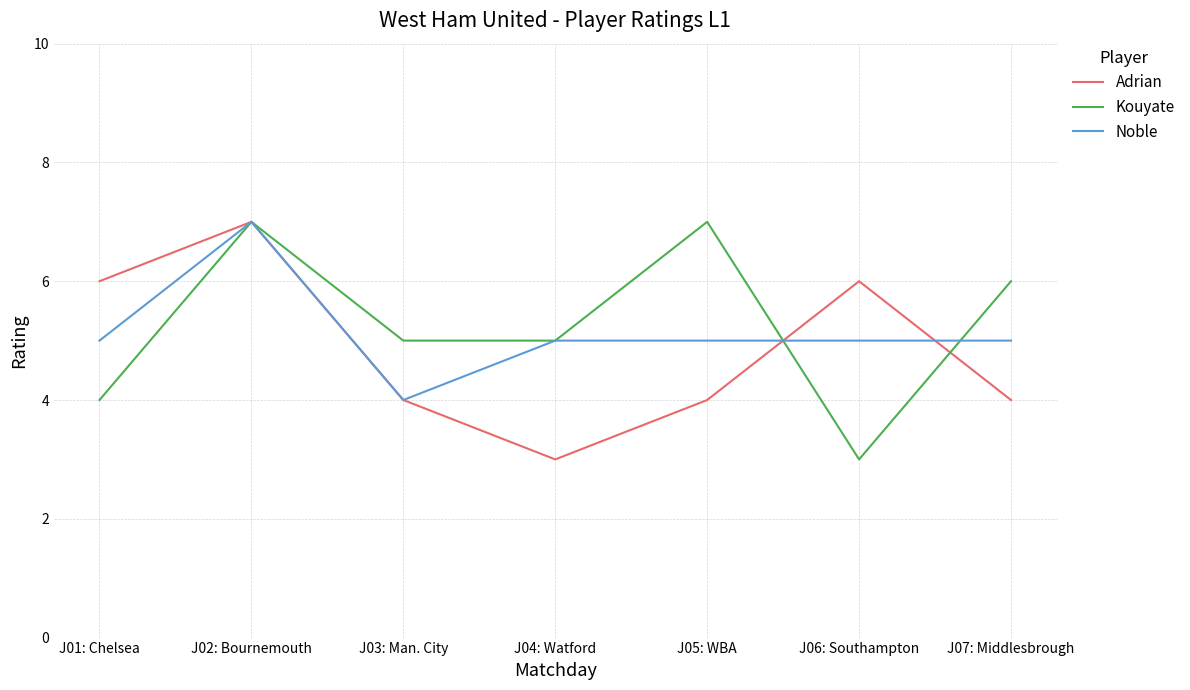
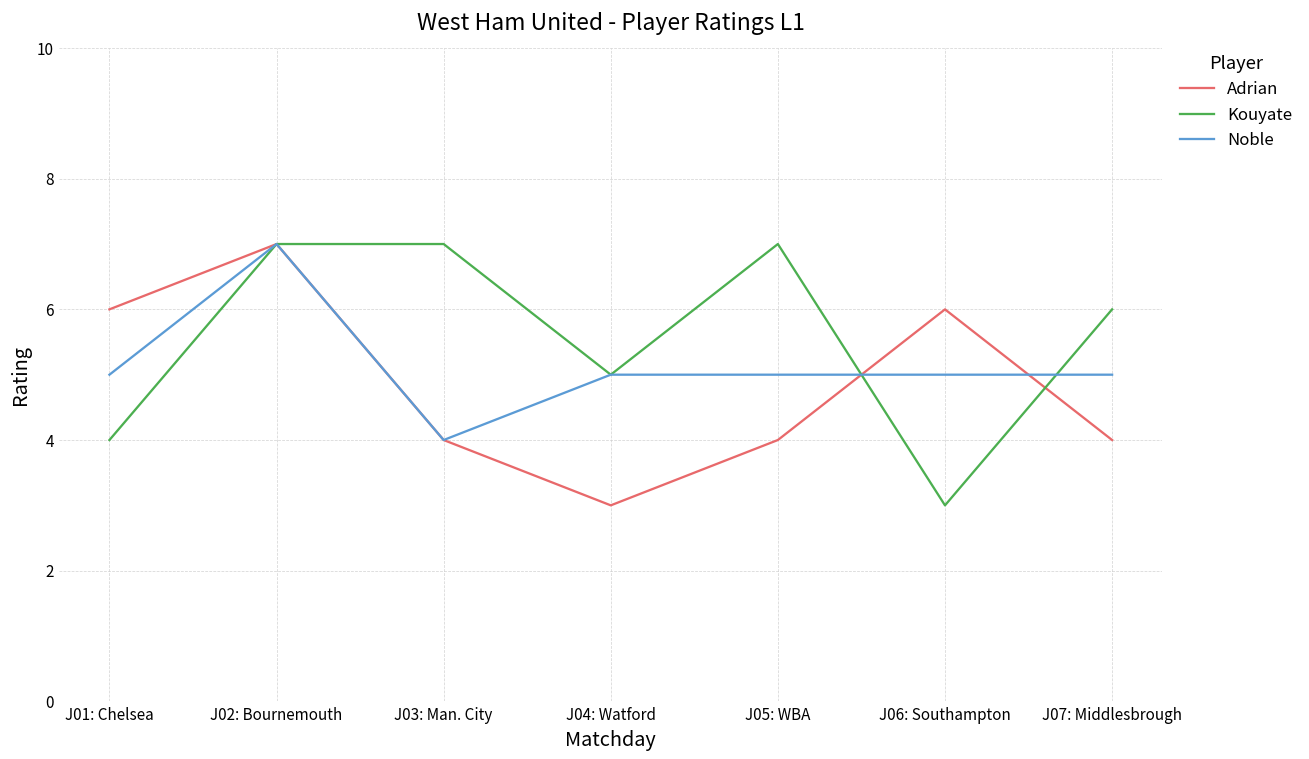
Kouyate, J03: Man. City: 5 -> 7
